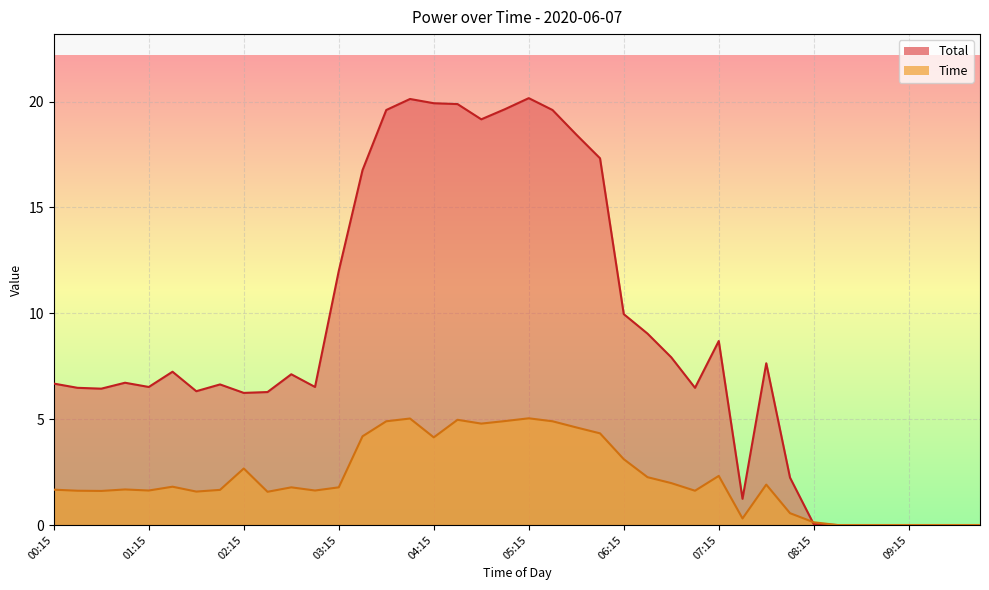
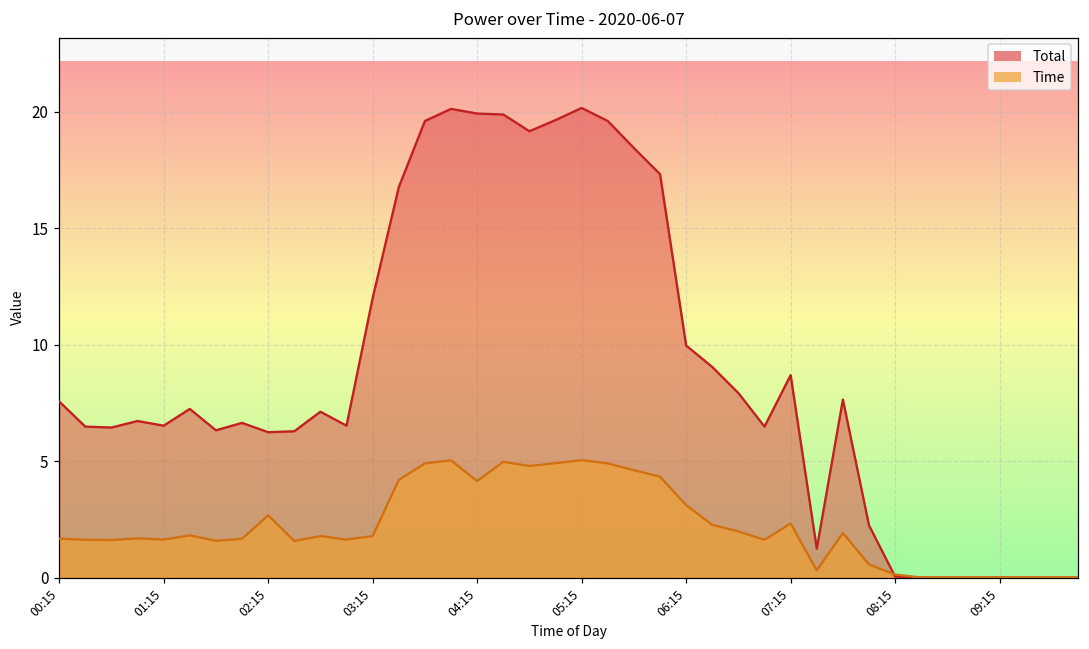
Total, 00:15: 6.7 -> 7.6
